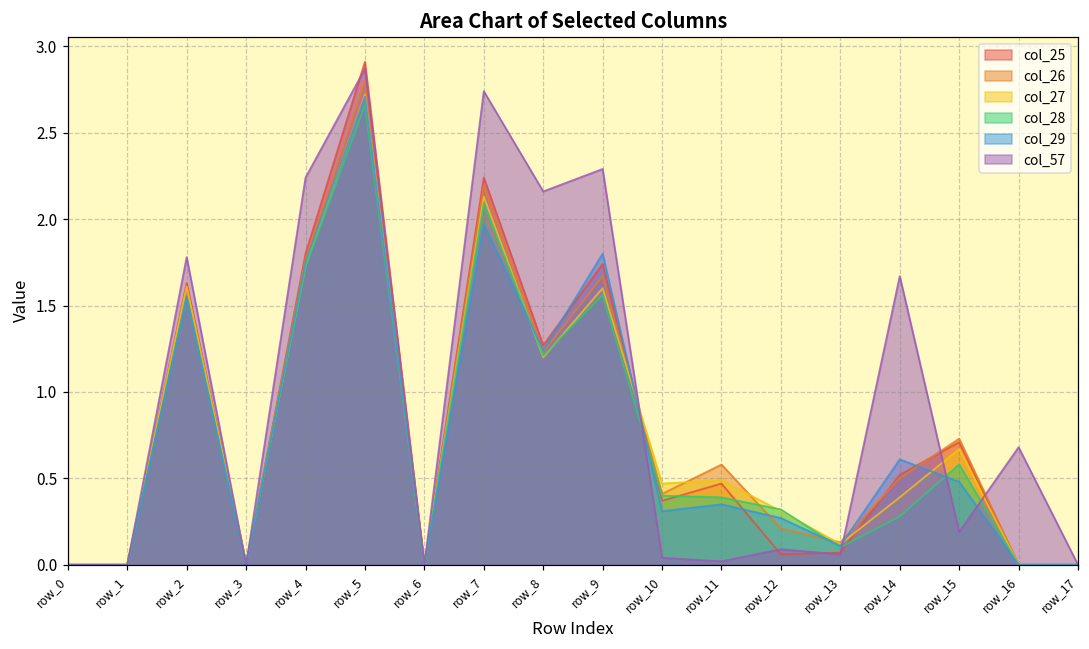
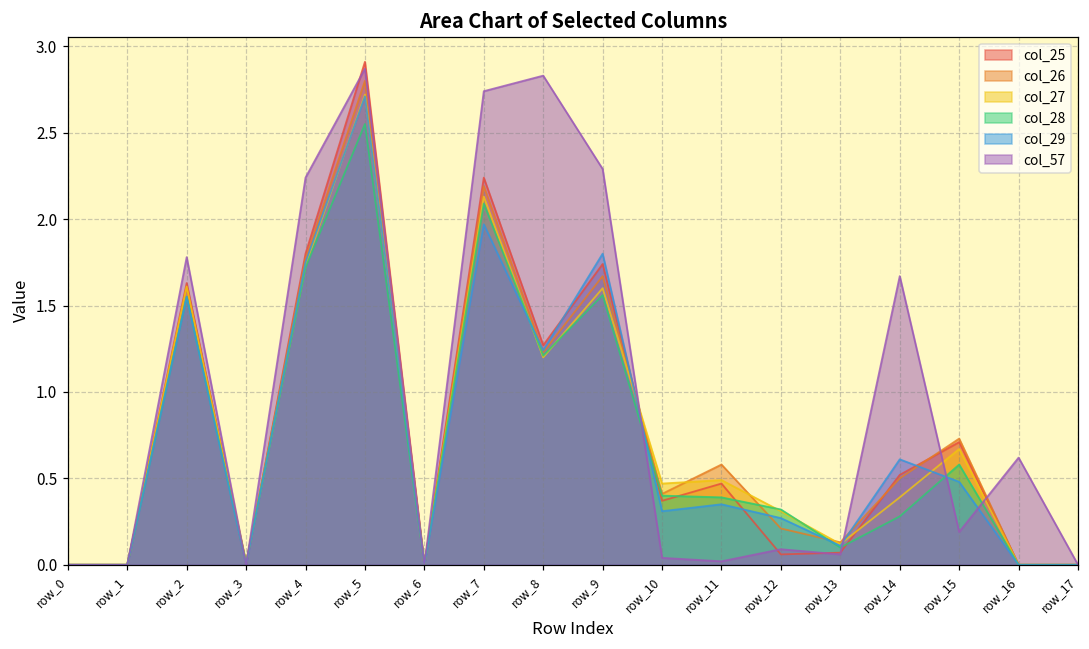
col_28, row_5: 2.66 -> 2.55
col_57, row_8: 2.16 -> 2.83
col_57, row_16: 0.68 -> 0.62
